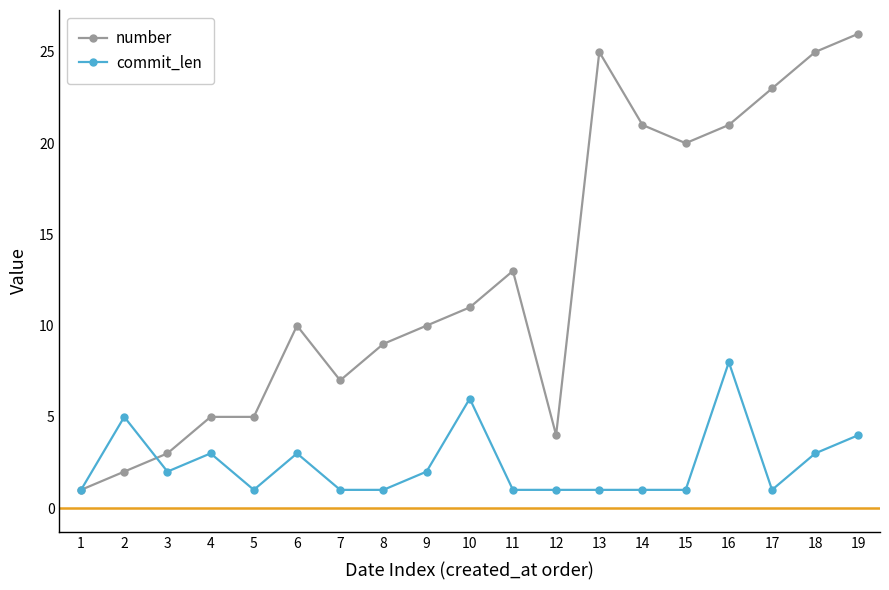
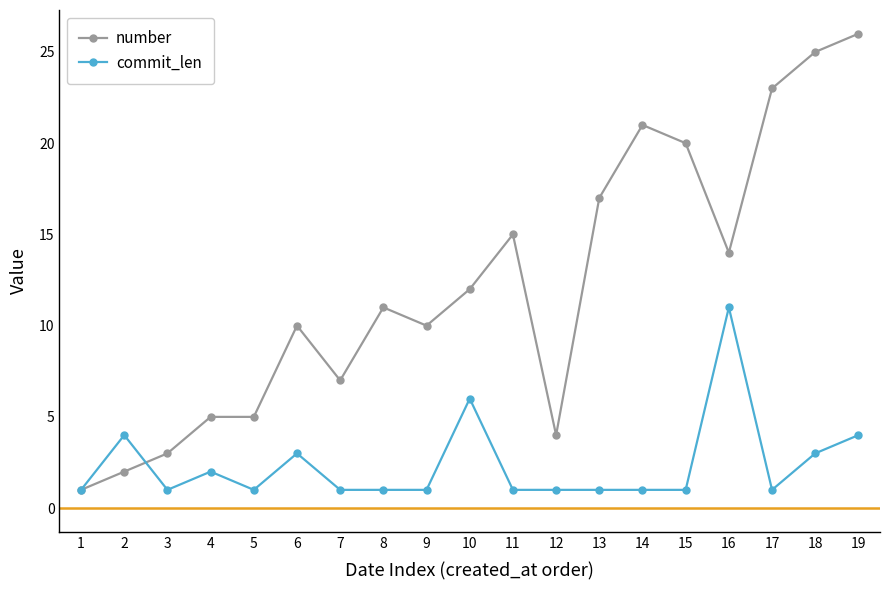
commit_len, 2: 5 -> 4
commit_len, 3: 2 -> 1
commit_len, 4: 3 -> 2
number, 8: 9 -> 11
commit_len, 9: 2 -> 1
number, 10: 11 -> 12
number, 11: 13 -> 15
number, 13: 25 -> 17
number, 16: 21 -> 14
commit_len, 16: 8 -> 11
